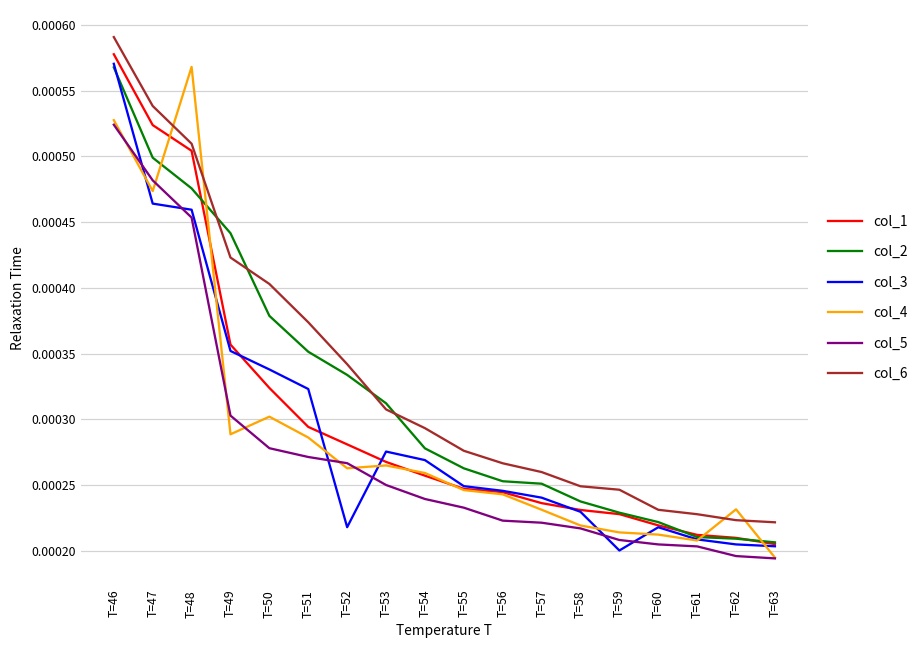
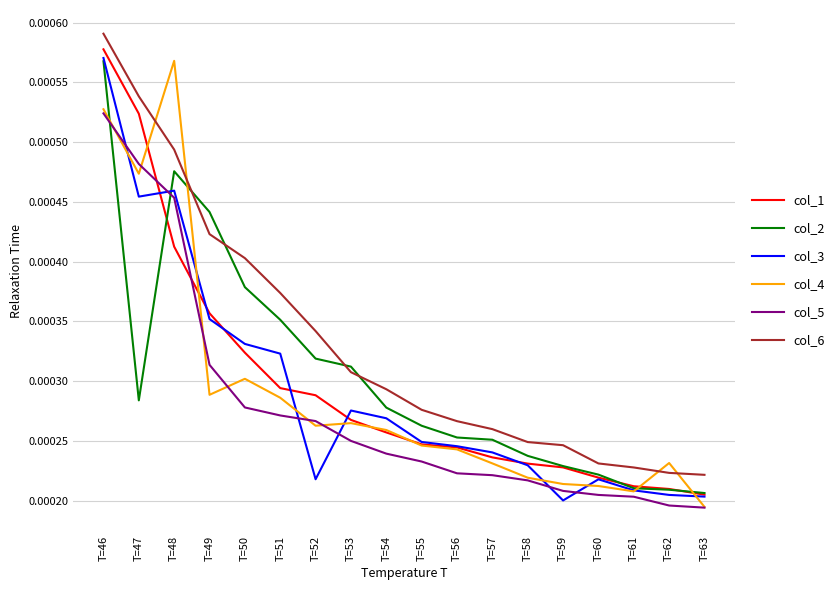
col_2, T=47: 0.000499 -> 0.000284
col_3, T=47: 0.000464 -> 0.000454
col_1, T=48: 0.000504 -> 0.000413
col_6, T=48: 0.000510 -> 0.000494
col_5, T=49: 0.000303 -> 0.000314
col_3, T=50: 0.000338 -> 0.000331
col_1, T=52: 0.000281 -> 0.000288
col_2, T=52: 0.000334 -> 0.000319
